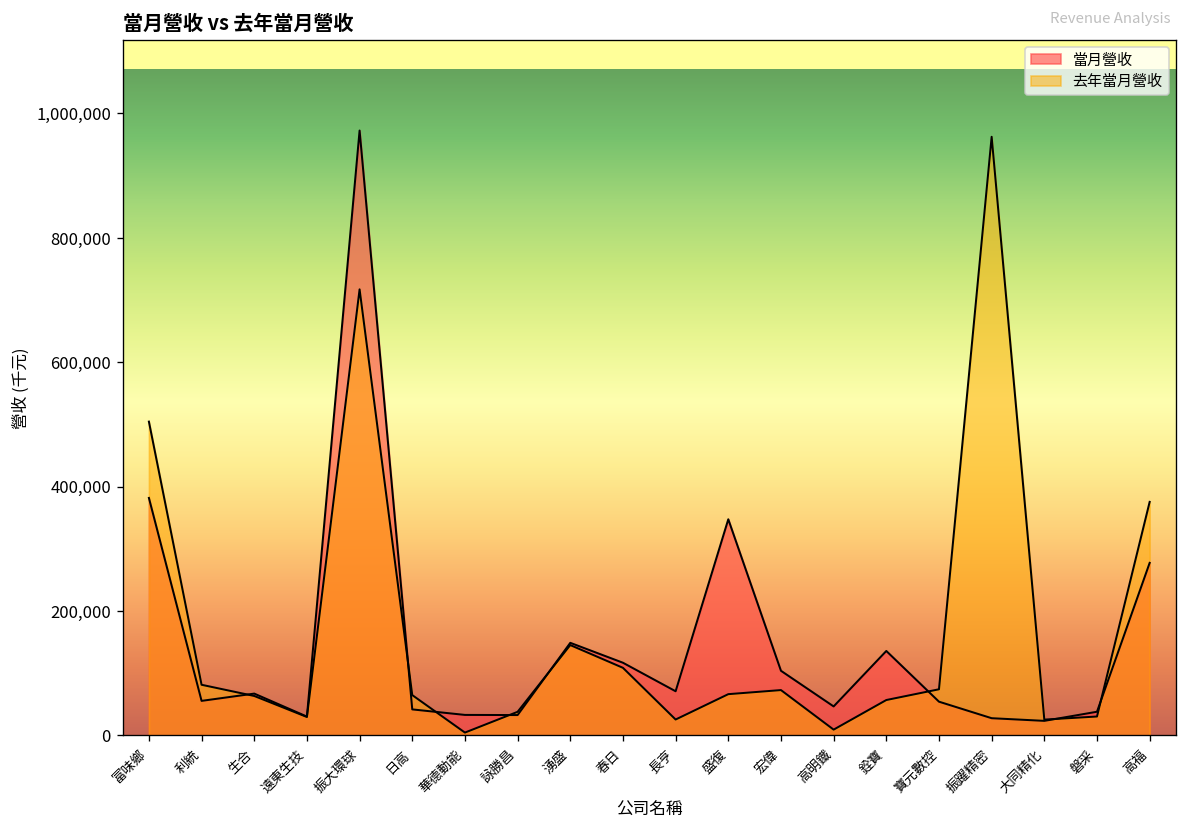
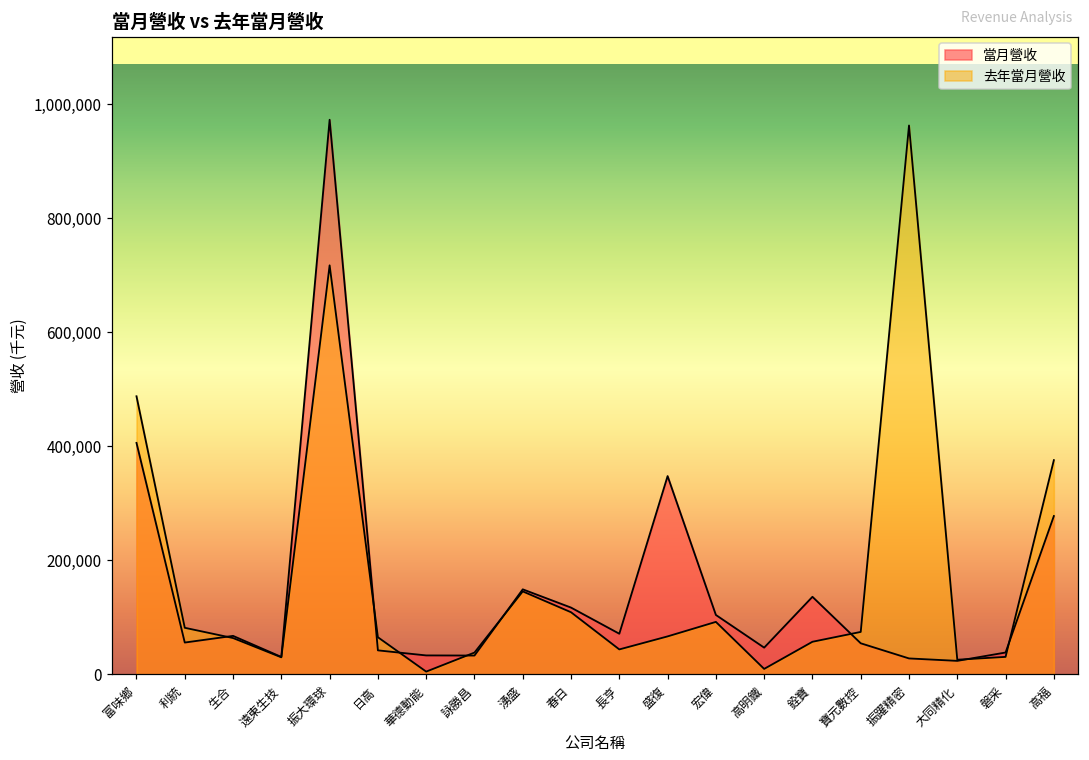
當月營收, 富味鄉: 380,000 -> 410,000
去年當月營收, 富味鄉: 500,000 -> 490,000
去年當月營收, 長亨: 30,000 -> 40,000
去年當月營收, 宏偉: 70,000 -> 90,000
